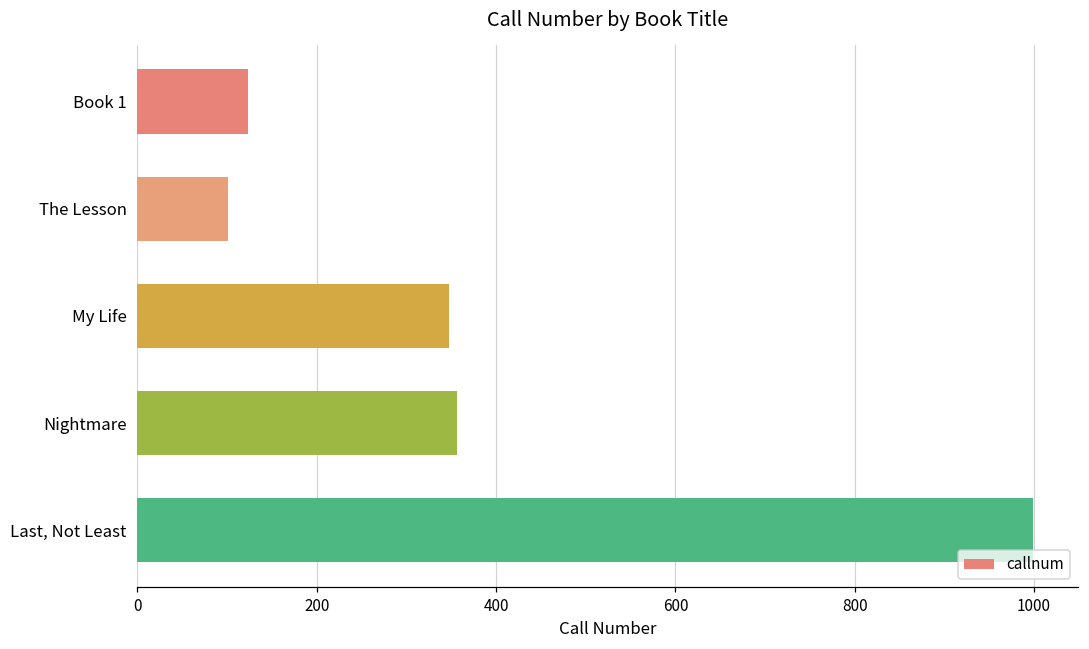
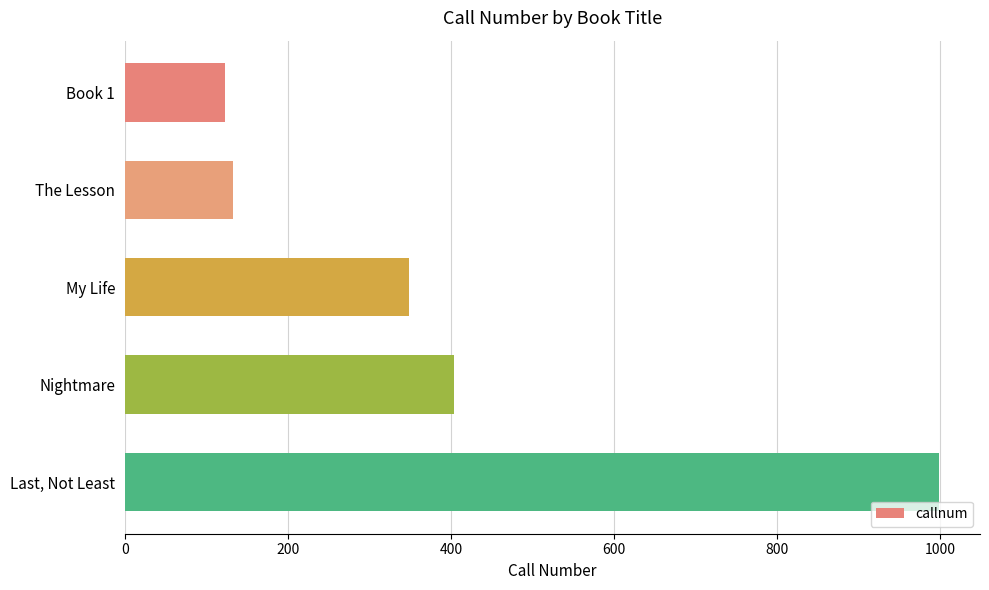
The Lesson: 100 -> 130
Nightmare: 360 -> 400
